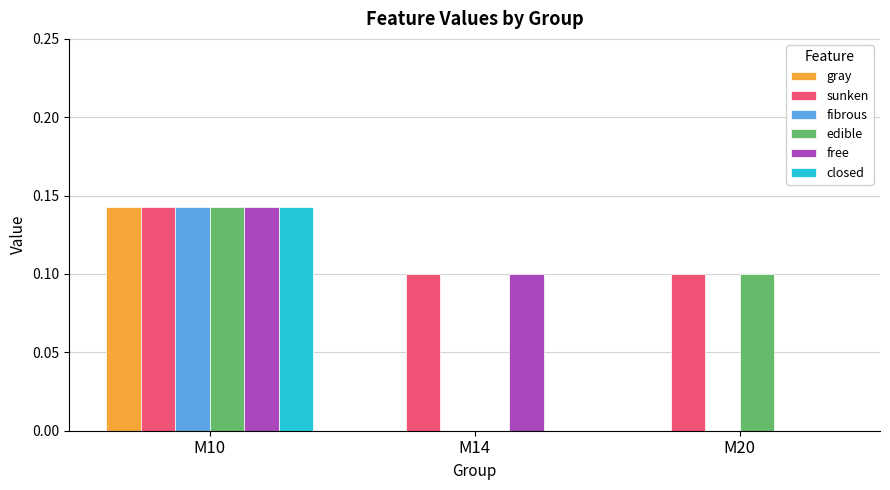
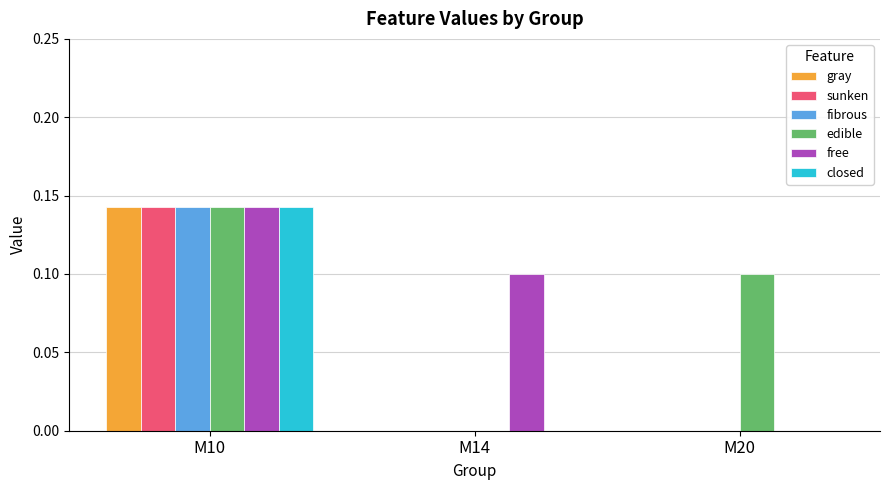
sunken, M14: 0.1 -> 0.0
sunken, M20: 0.1 -> 0.0
